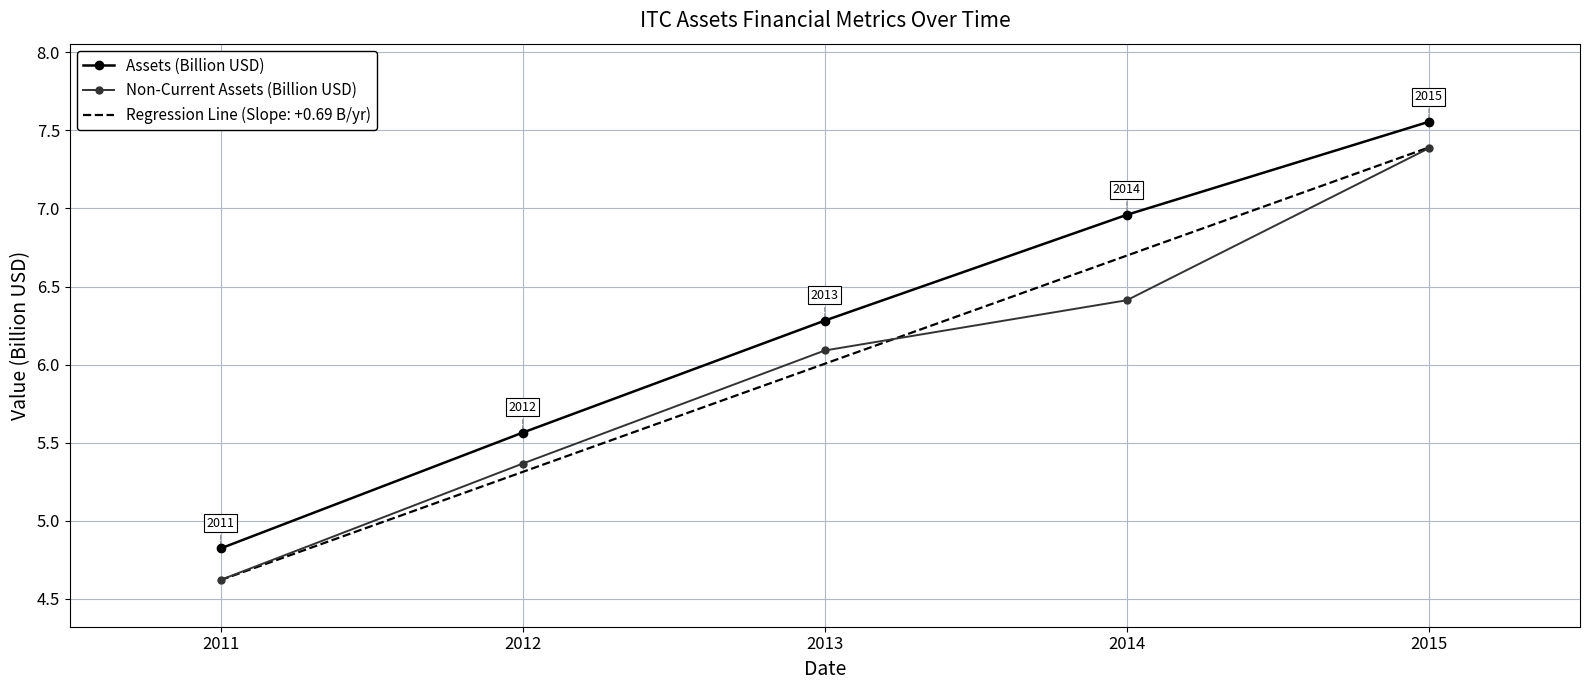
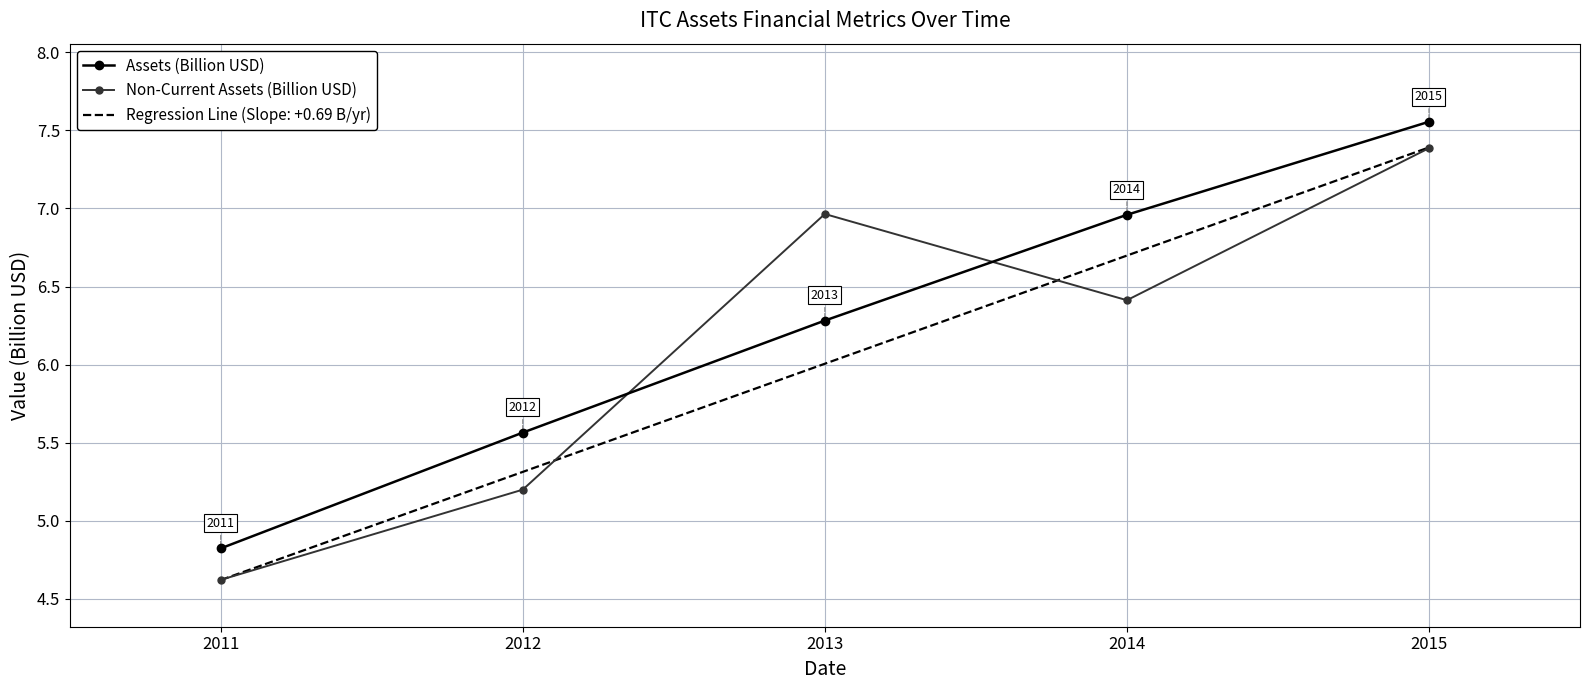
Non-Current Assets (Billion USD), 2012: 5.37 -> 5.20
Non-Current Assets (Billion USD), 2013: 6.09 -> 6.96
